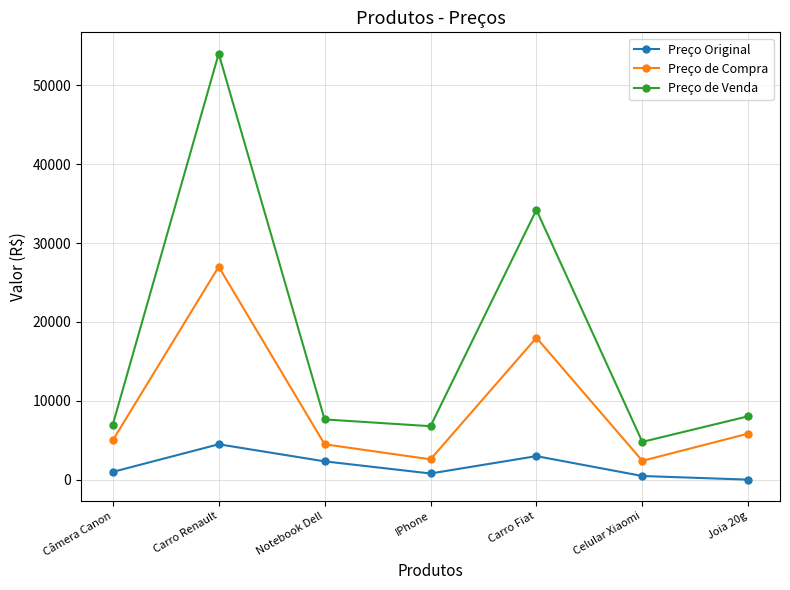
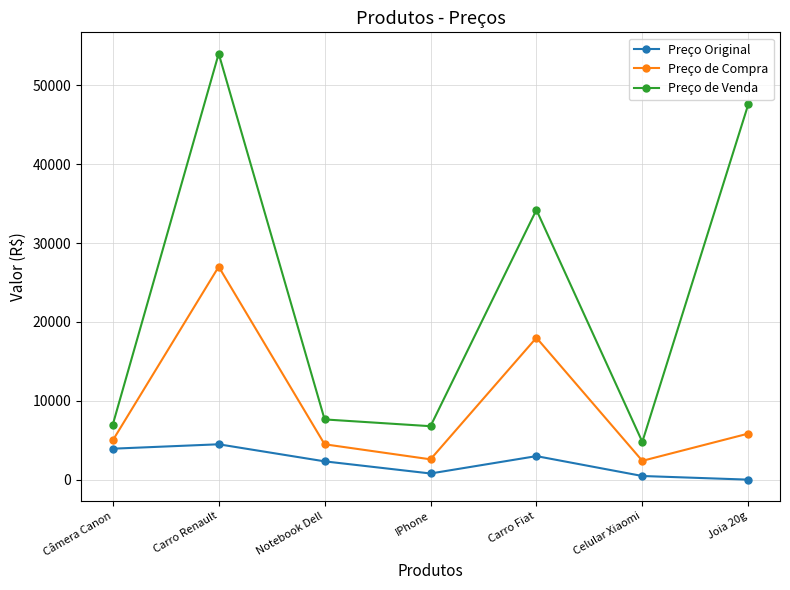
Preço Original, Câmera Canon: 1000 -> 4000
Preço de Venda, Joia 20g: 8000 -> 48000
